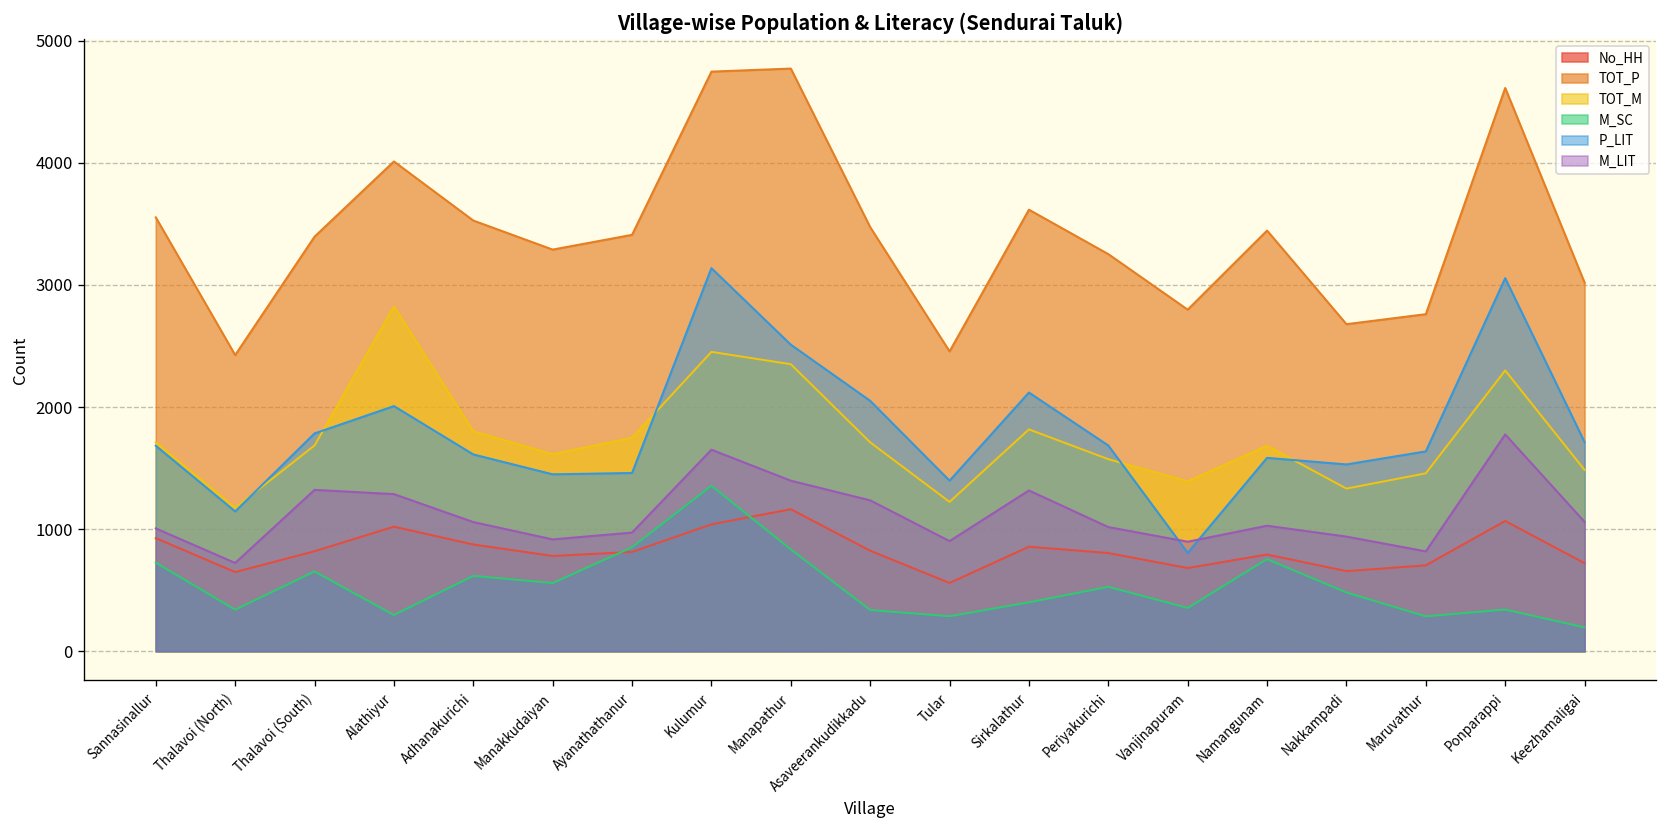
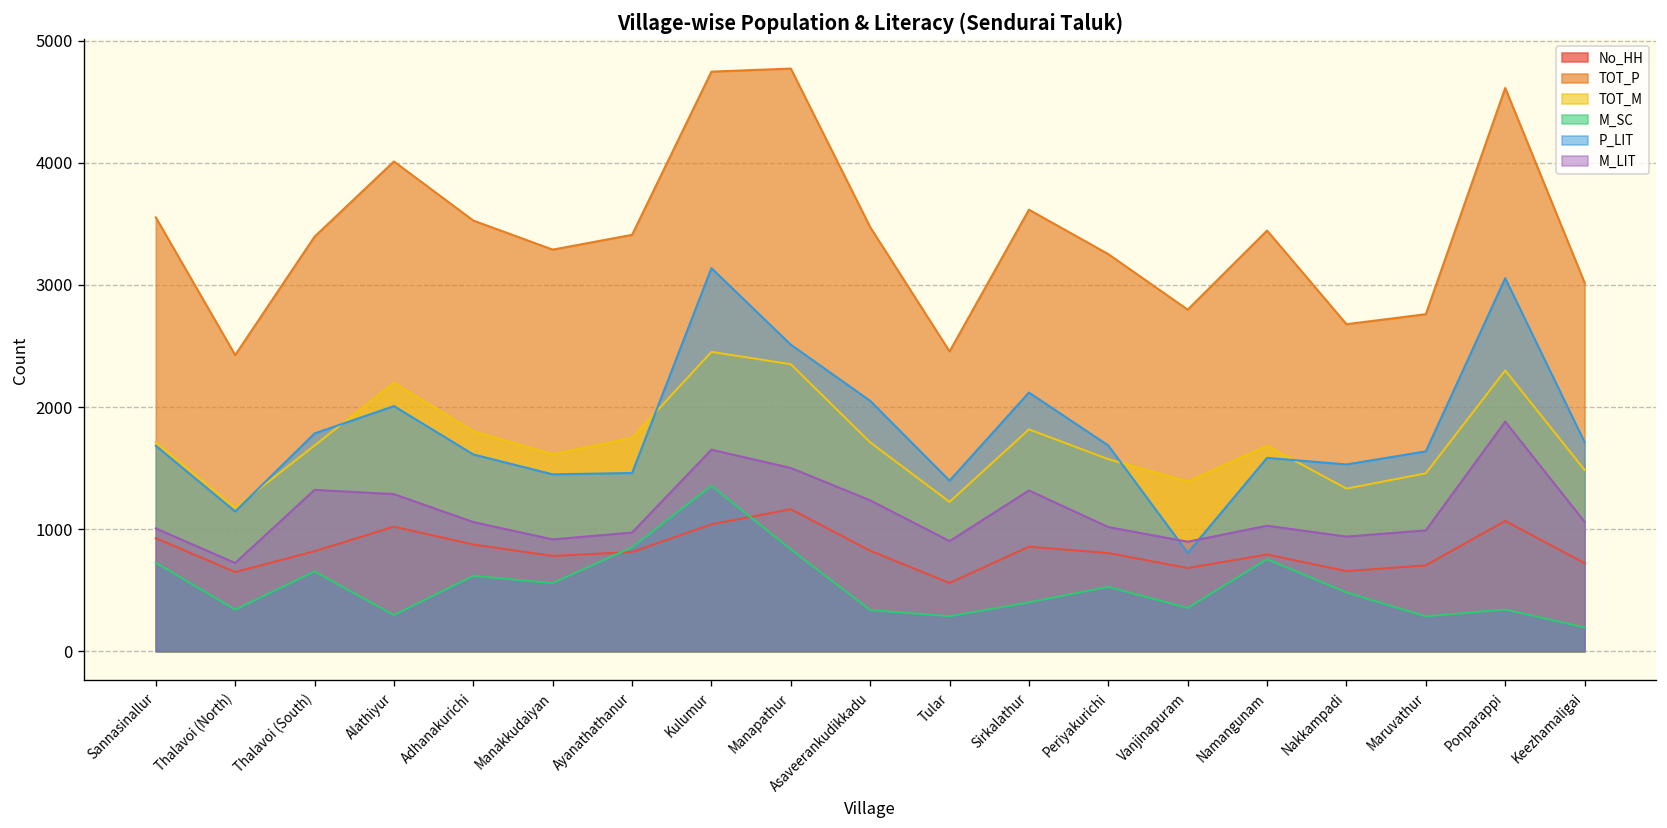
TOT_M, Alathiyur: 2820 -> 2200
M_LIT, Manapathur: 1400 -> 1500
M_LIT, Maruvathur: 820 -> 990
M_LIT, Ponparappi: 1780 -> 1880
